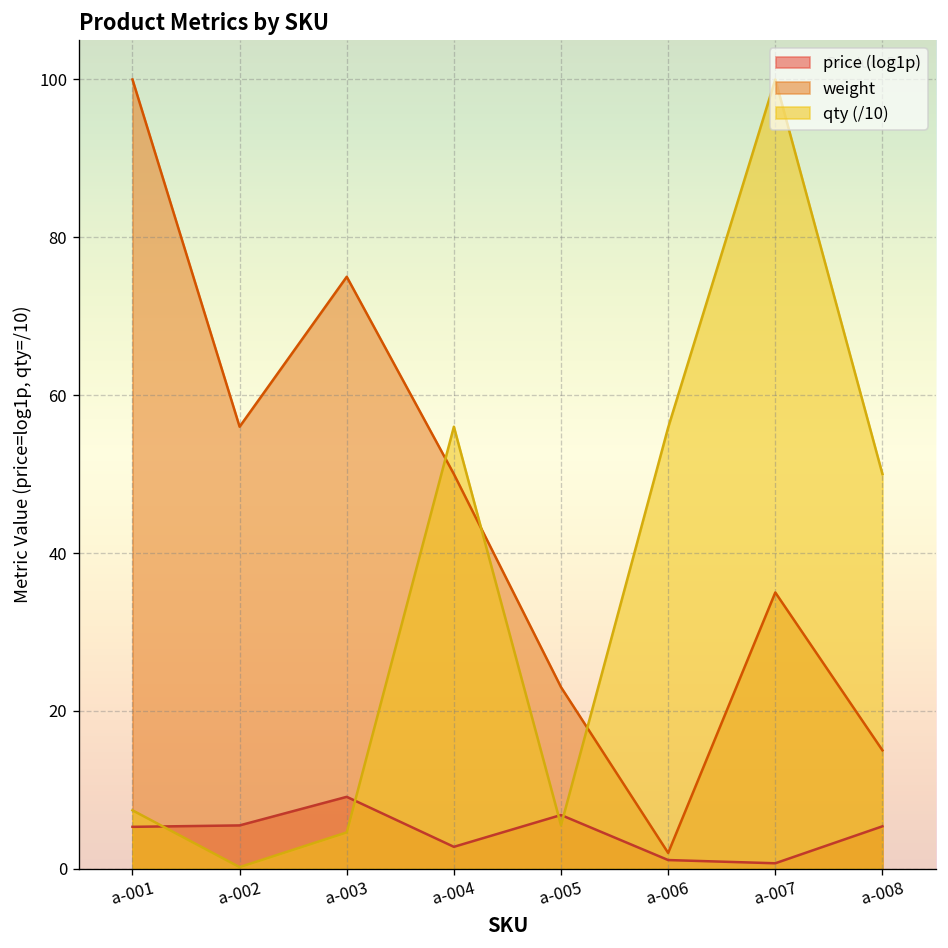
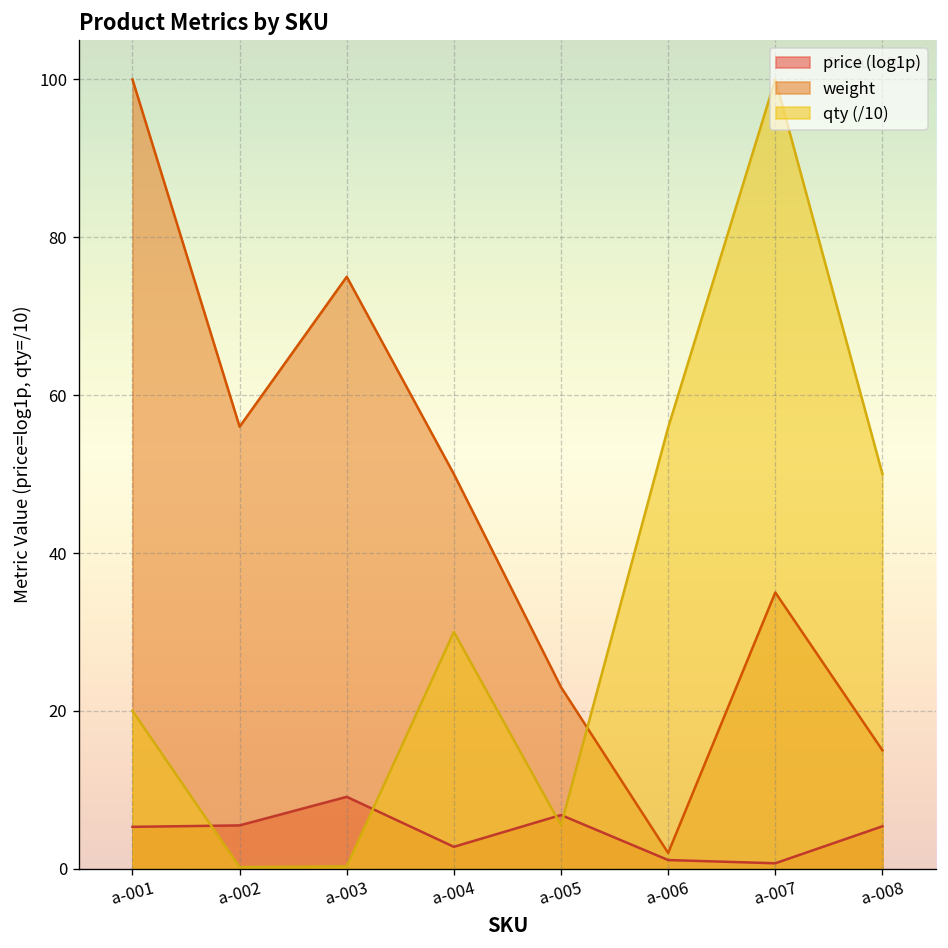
qty (/10), a-001: 7 -> 20
qty (/10), a-003: 5 -> 0
qty (/10), a-004: 56 -> 30
